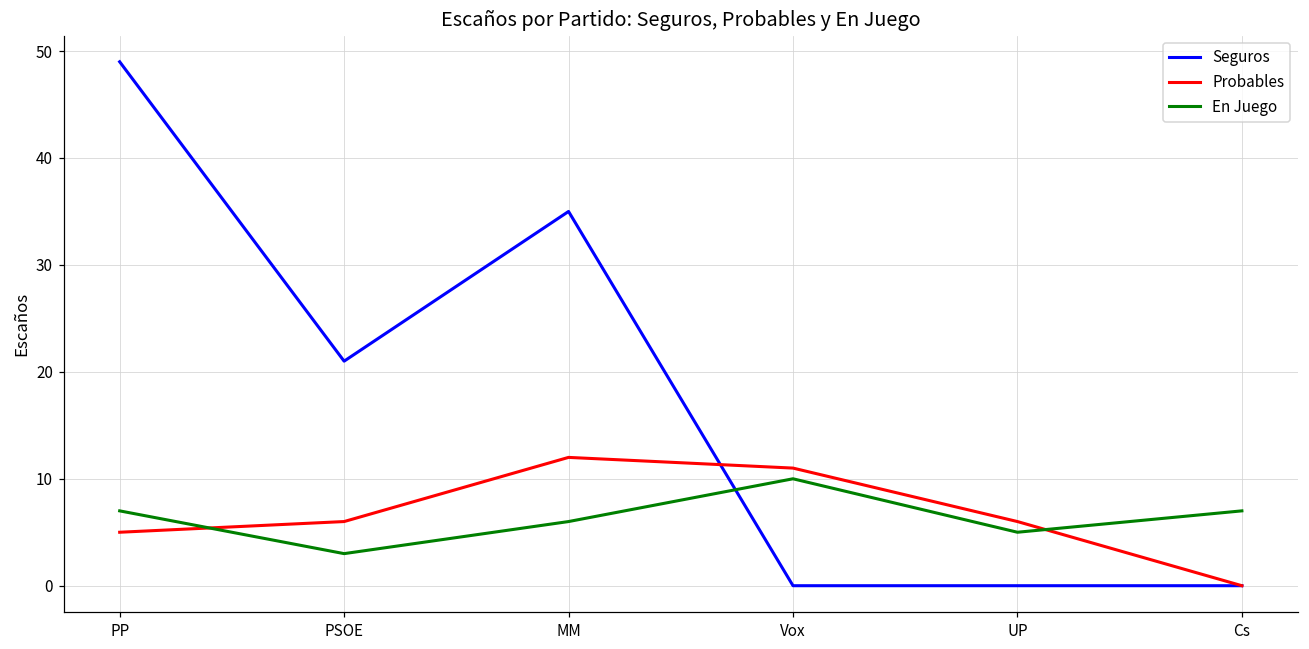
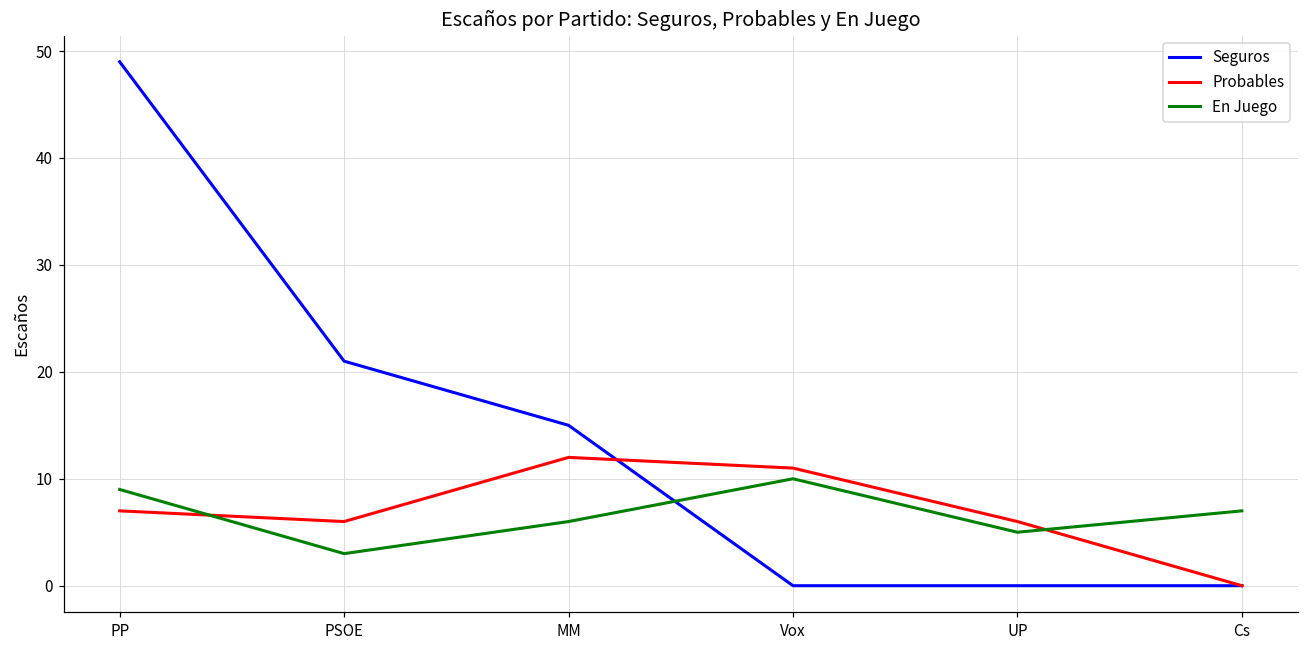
Probables, PP: 5 -> 7
En Juego, PP: 7 -> 9
Seguros, MM: 35 -> 15
